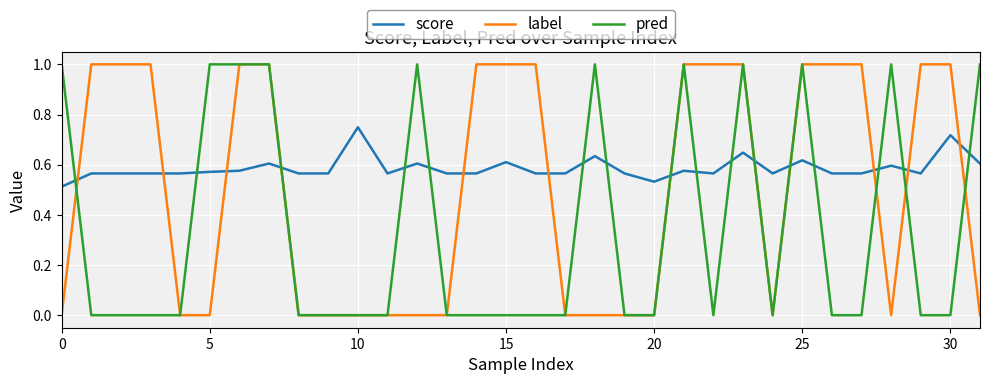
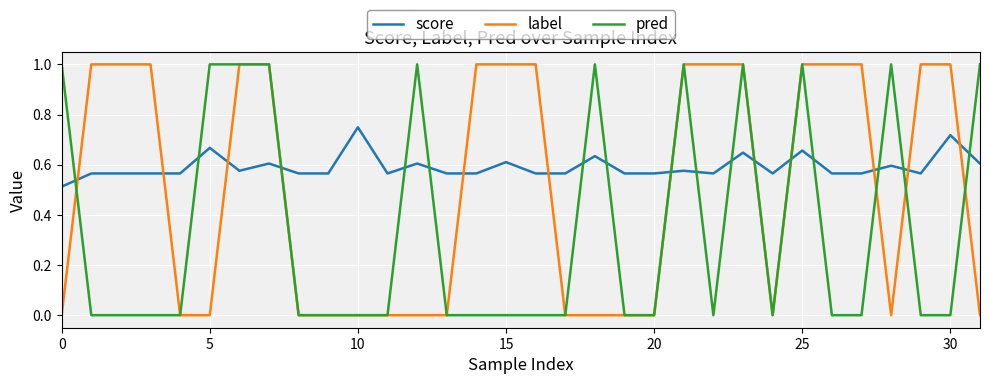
score, 5: 0.57 -> 0.67
score, 20: 0.53 -> 0.57
score, 25: 0.62 -> 0.66
